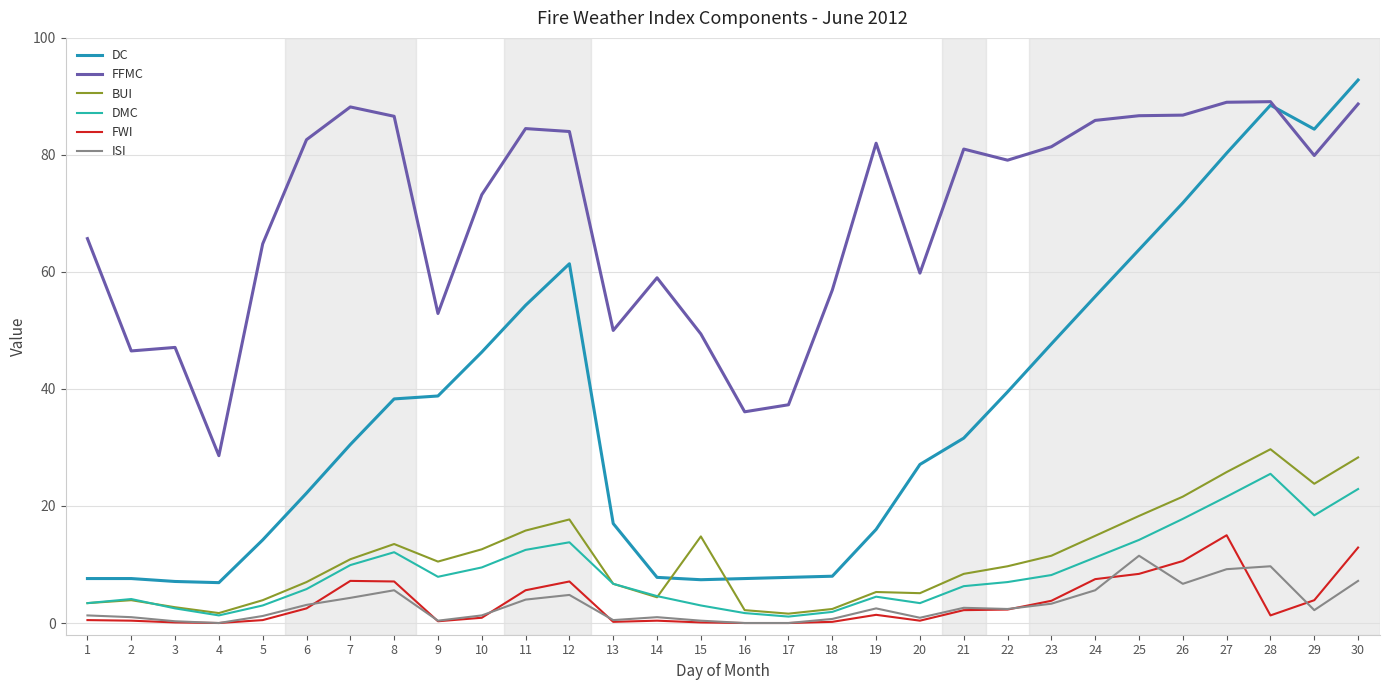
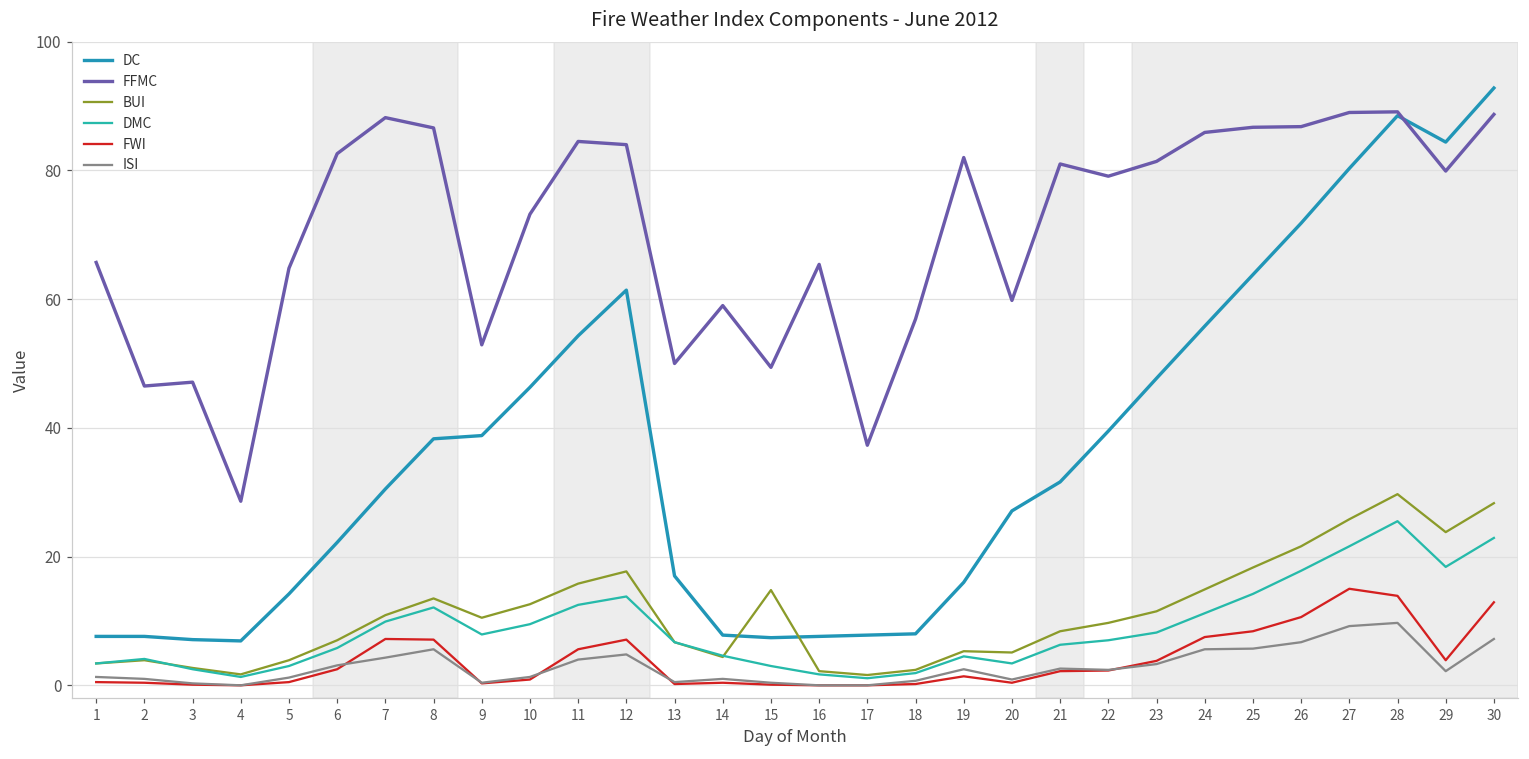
FFMC, 16: 36 -> 65
ISI, 25: 12 -> 6
FWI, 28: 1 -> 14
